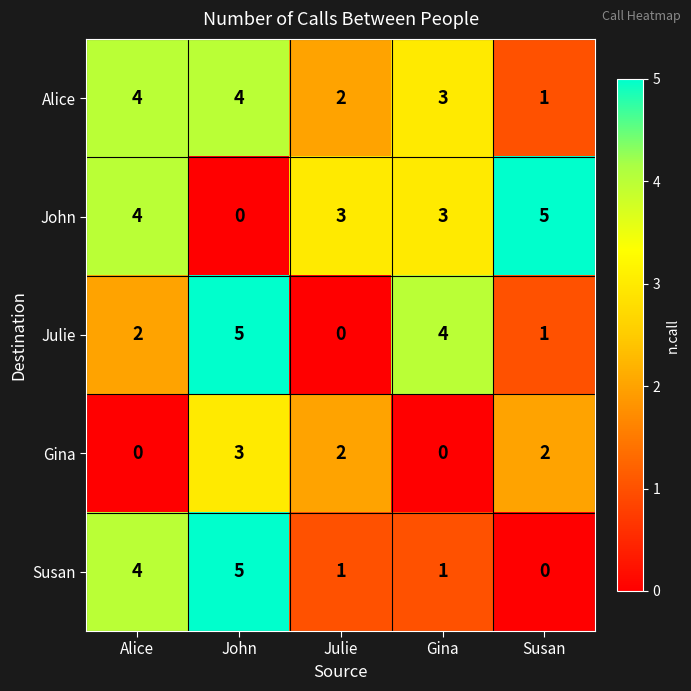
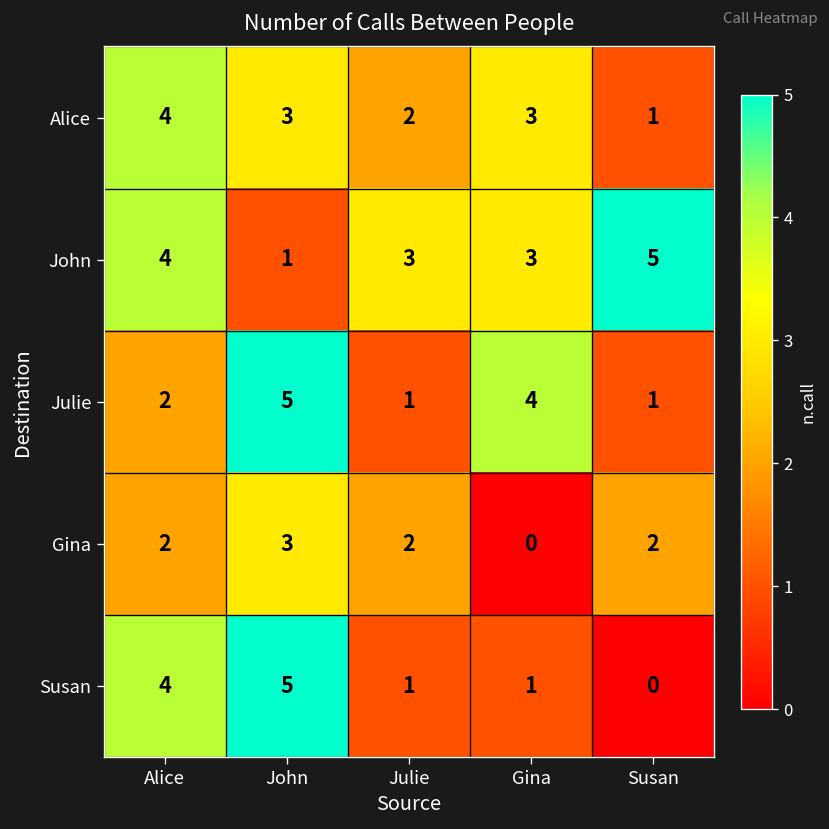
Alice, John: 4 -> 3
John, John: 0 -> 1
Julie, Julie: 0 -> 1
Gina, Alice: 0 -> 2
